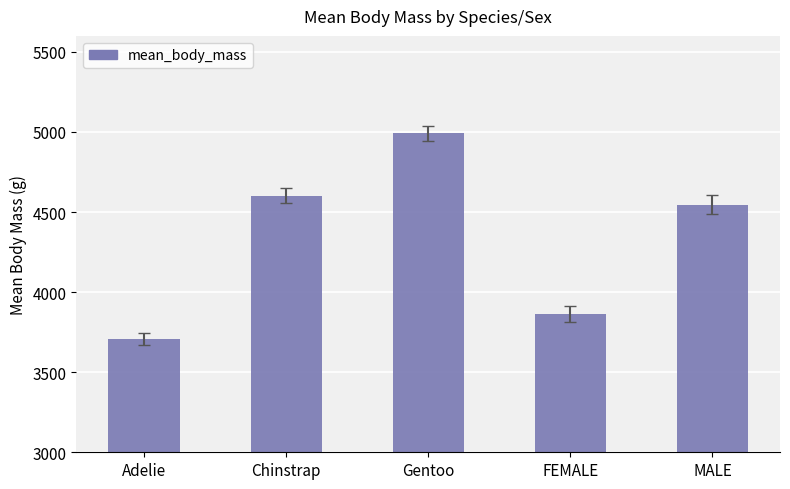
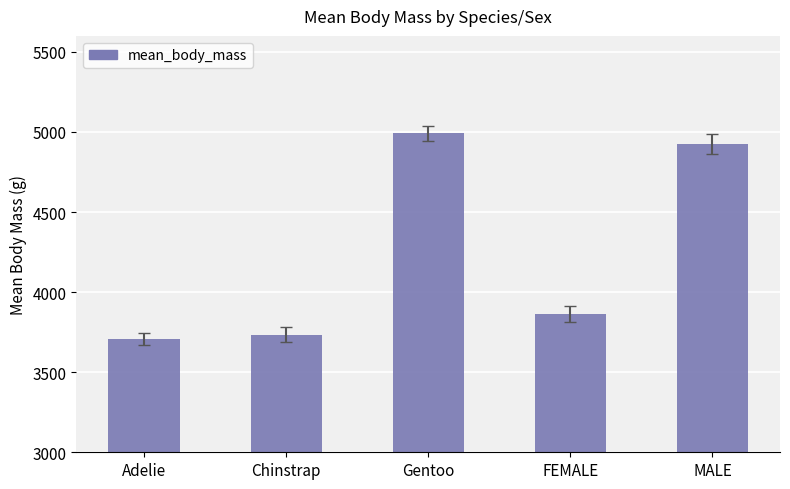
mean_body_mass, Chinstrap: 4600 -> 3730
mean_body_mass, MALE: 4550 -> 4930
